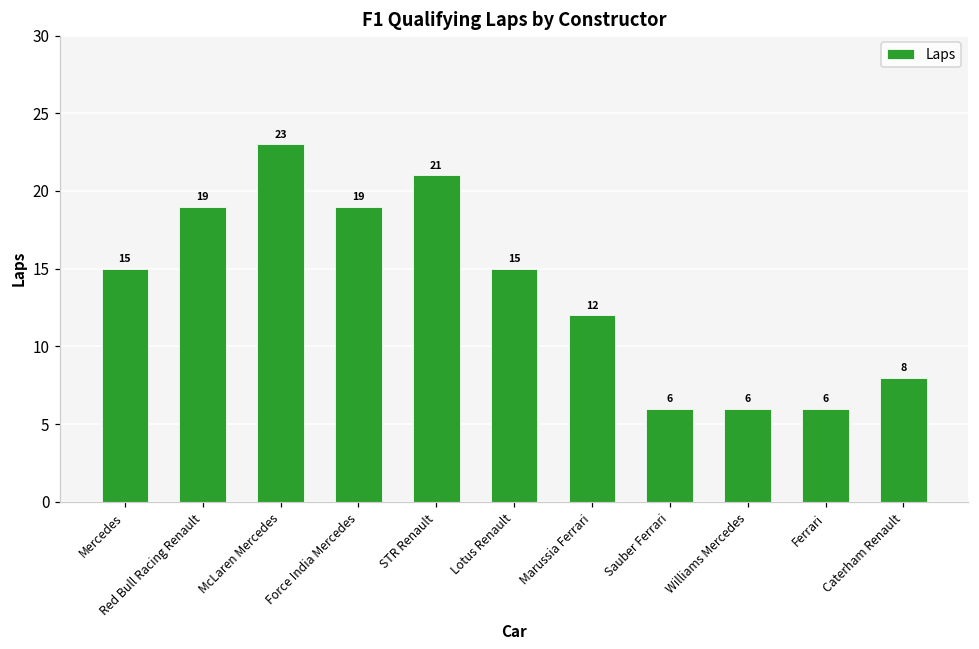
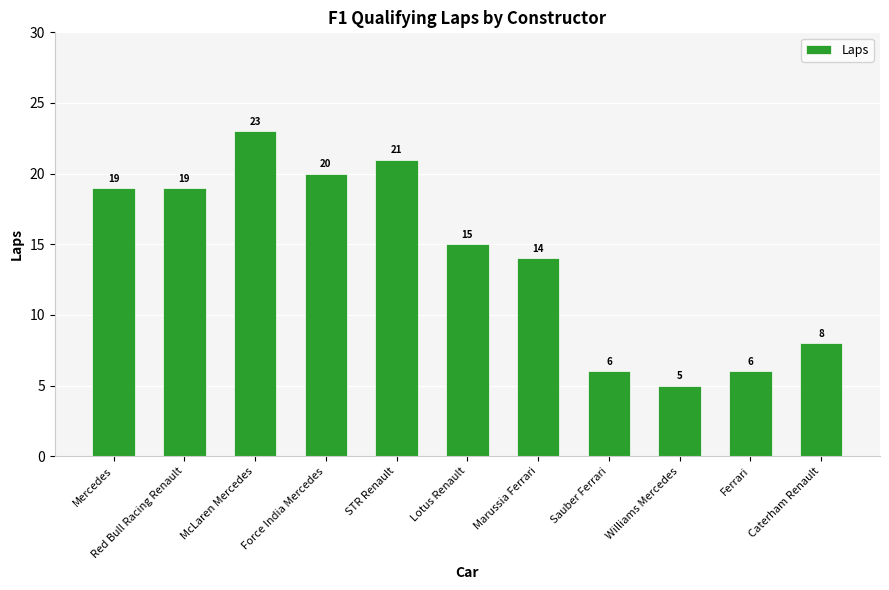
Mercedes: 15 -> 19
Force India Mercedes: 19 -> 20
Marussia Ferrari: 12 -> 14
Williams Mercedes: 6 -> 5
